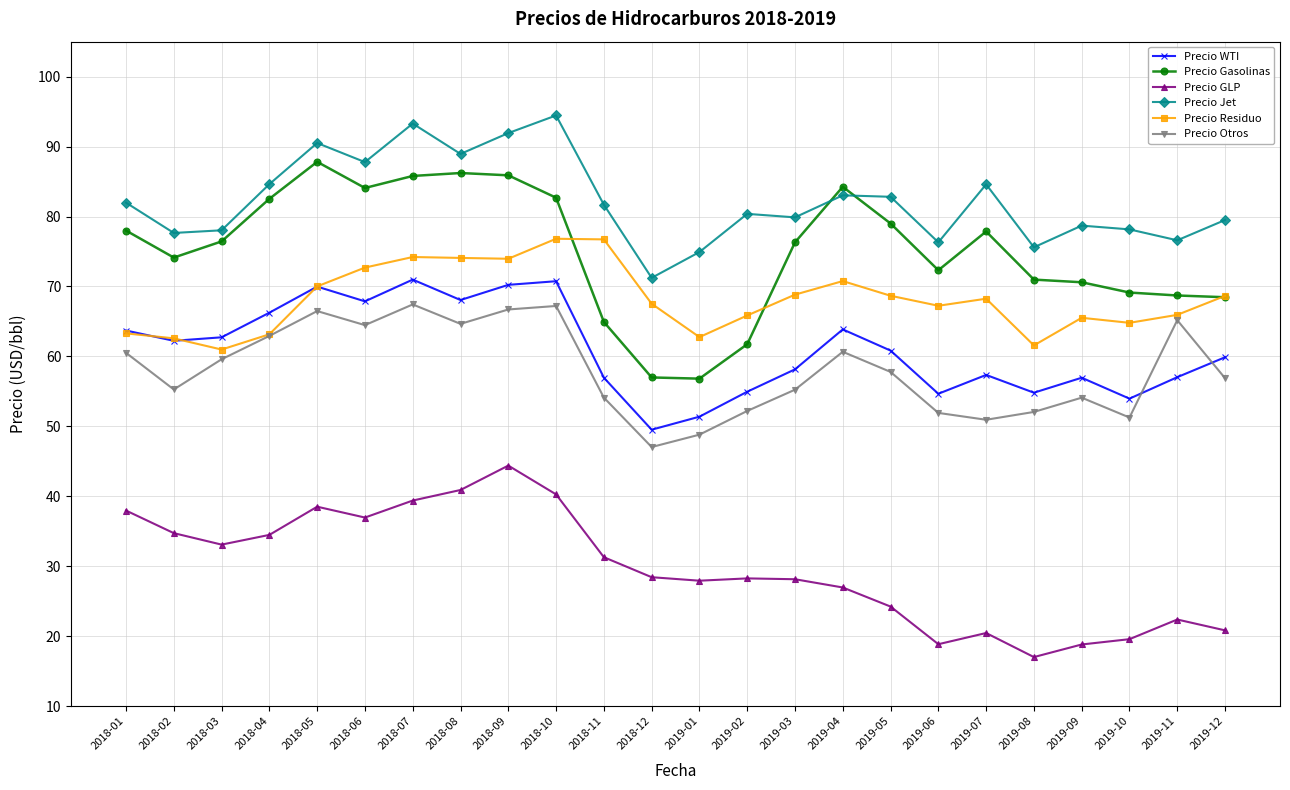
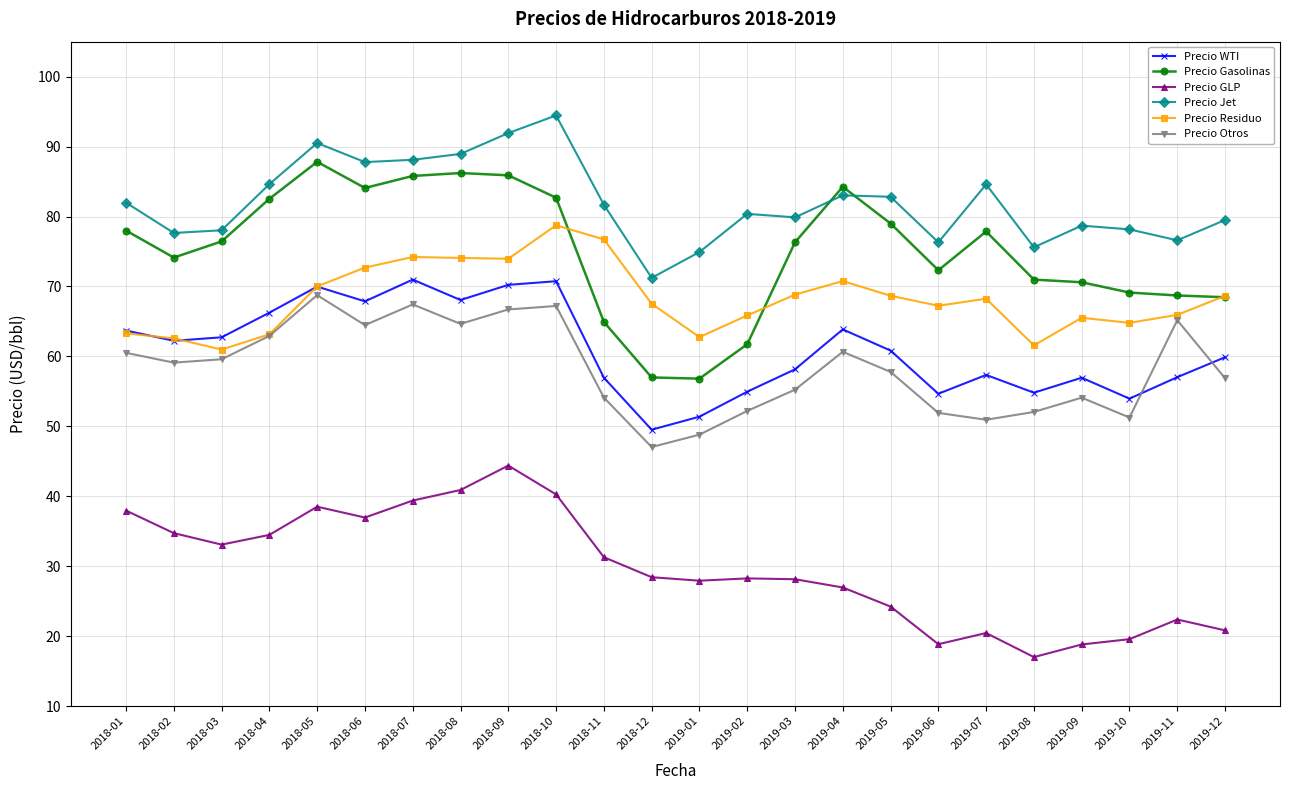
Precio Otros, 2018-02: 55 -> 59
Precio Otros, 2018-05: 66 -> 69
Precio Jet, 2018-07: 93 -> 88
Precio Residuo, 2018-10: 77 -> 79
